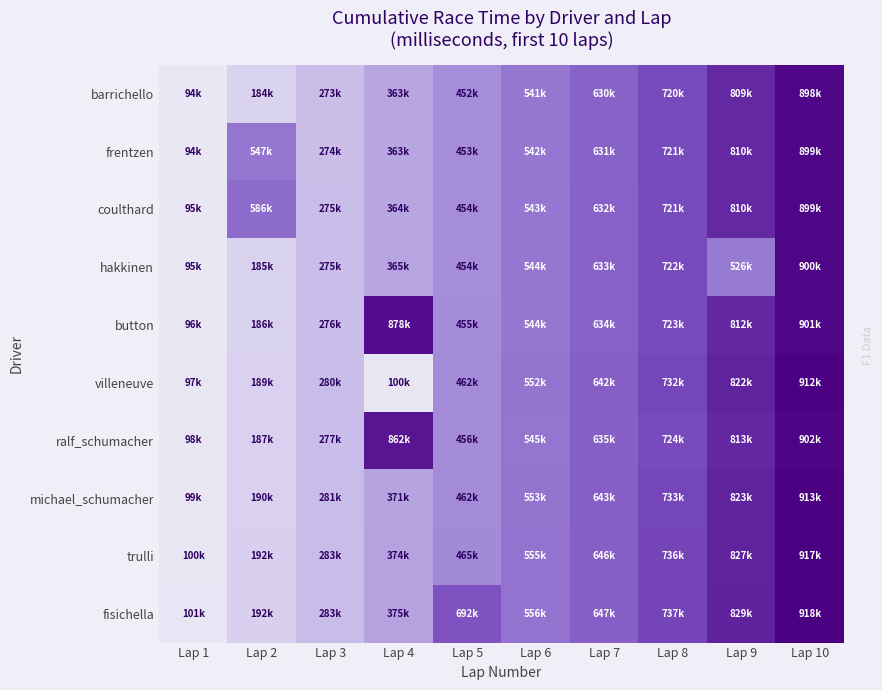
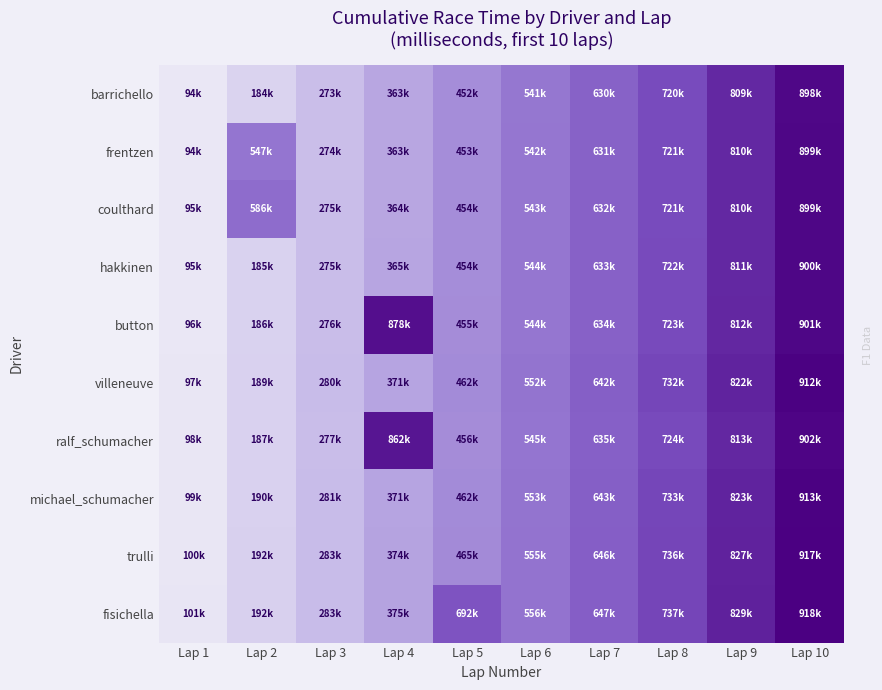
hakkinen, Lap 9: 526k -> 811k
villeneuve, Lap 4: 100k -> 371k
